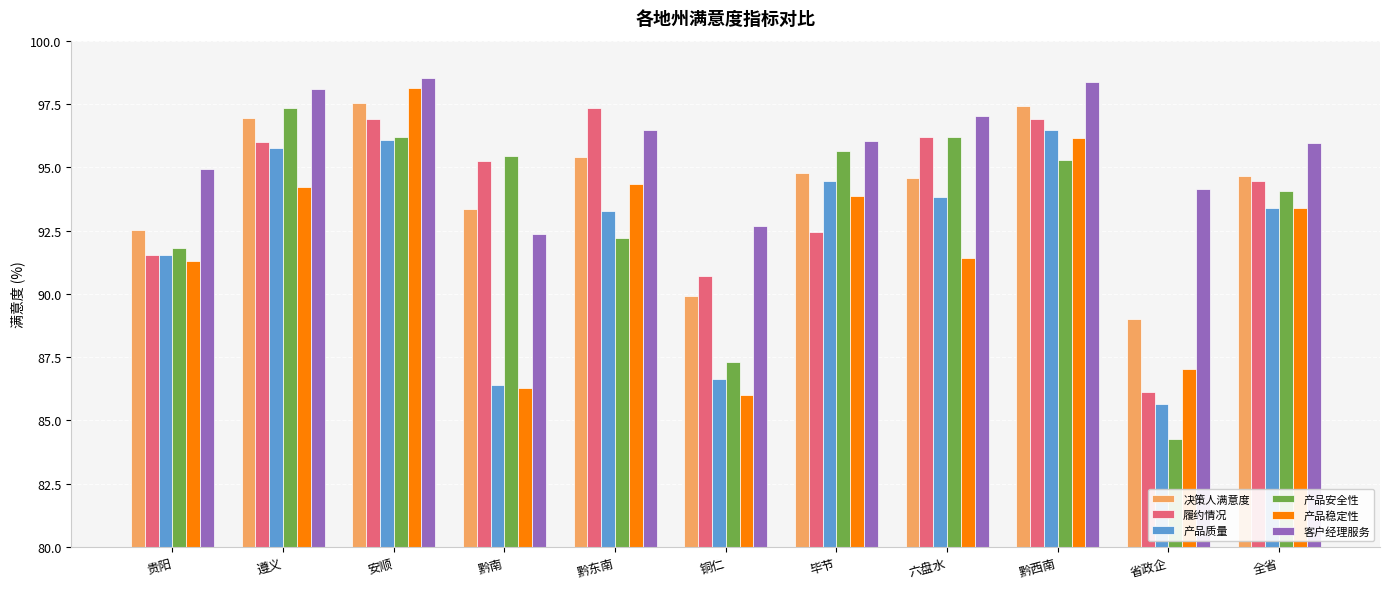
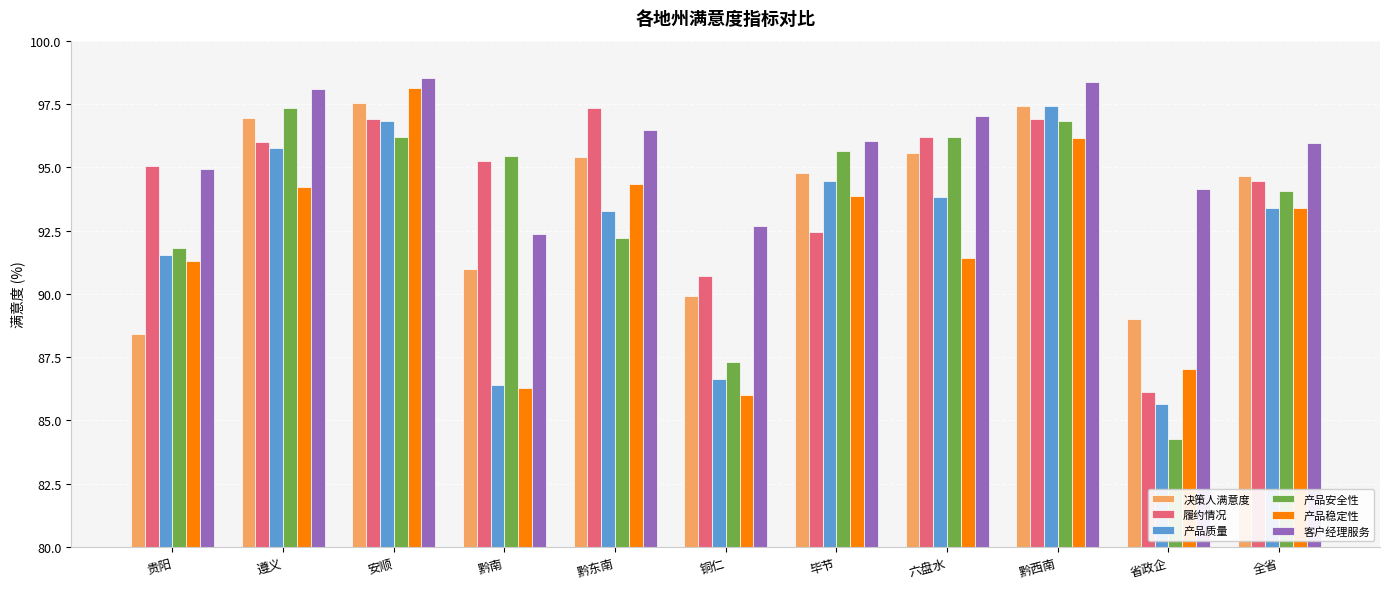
决策人满意度, 贵阳: 92.5 -> 88.4
履约情况, 贵阳: 91.5 -> 95.1
产品质量, 安顺: 96.1 -> 96.8
决策人满意度, 黔南: 93.3 -> 91.0
决策人满意度, 六盘水: 94.6 -> 95.6
产品质量, 黔西南: 96.5 -> 97.4
产品安全性, 黔西南: 95.3 -> 96.8
